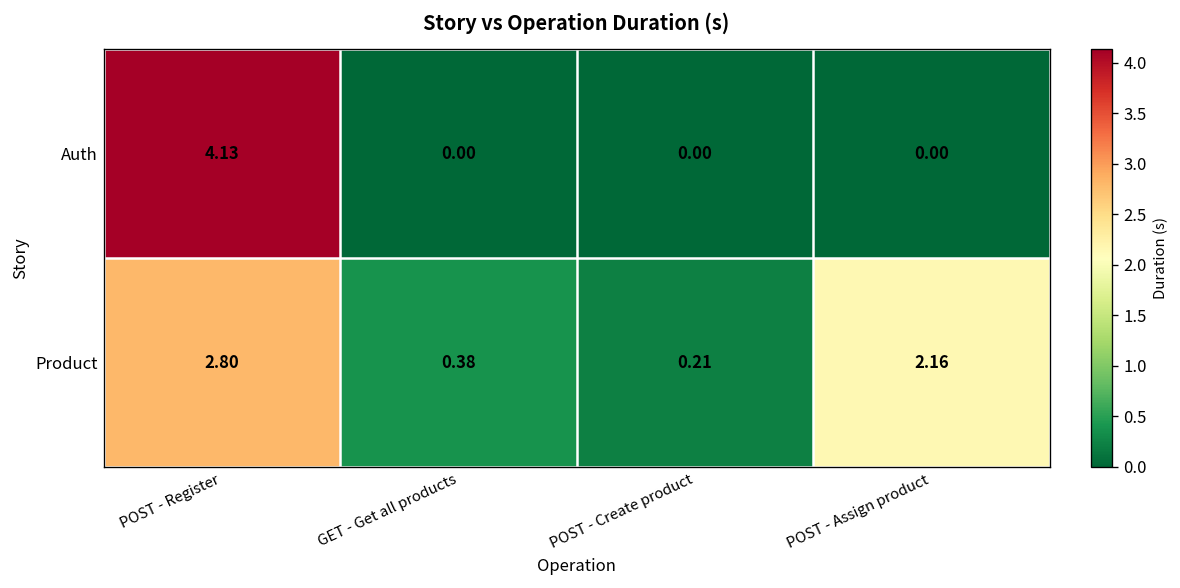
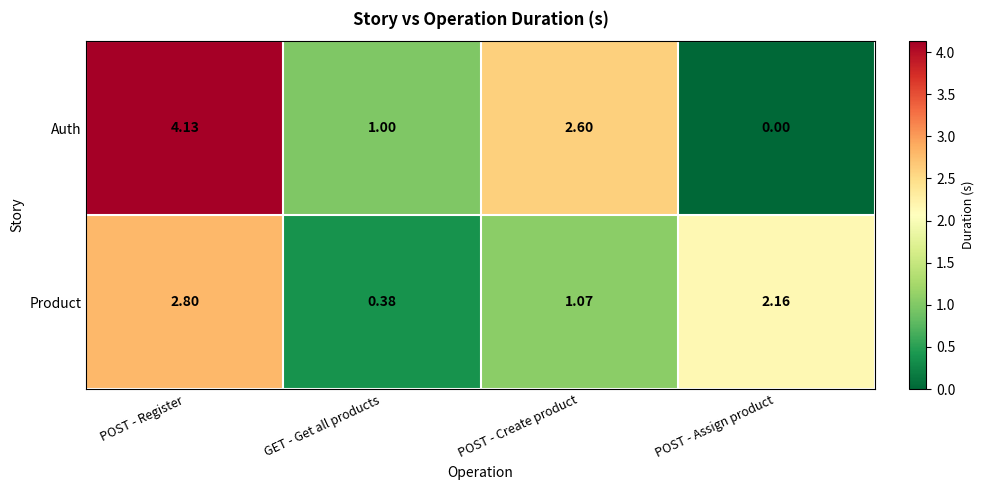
Auth, GET - Get all products: 0.00 -> 1.00
Auth, POST - Create product: 0.00 -> 2.60
Product, POST - Create product: 0.21 -> 1.07
